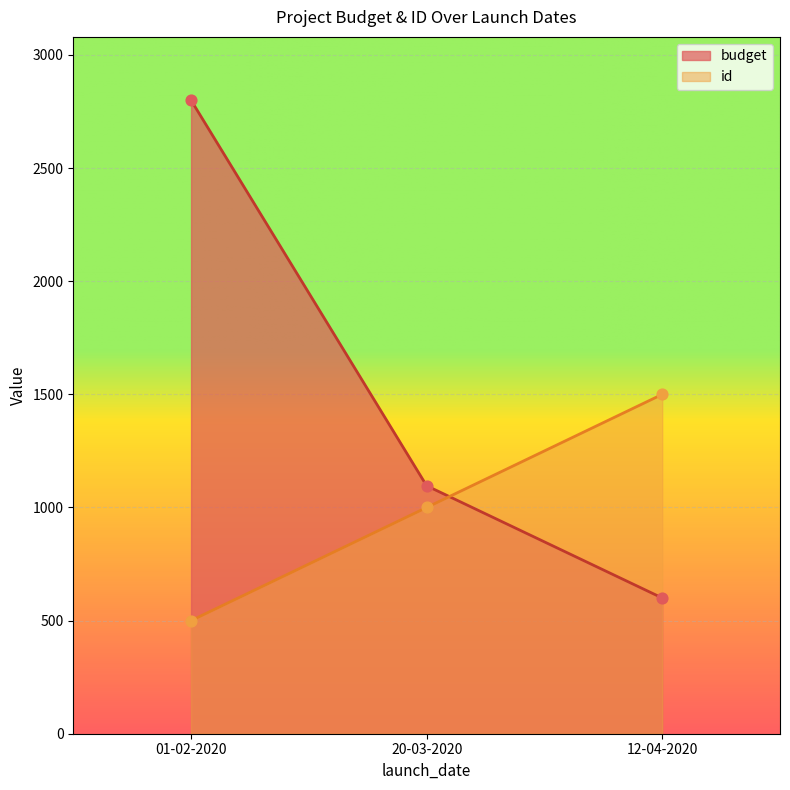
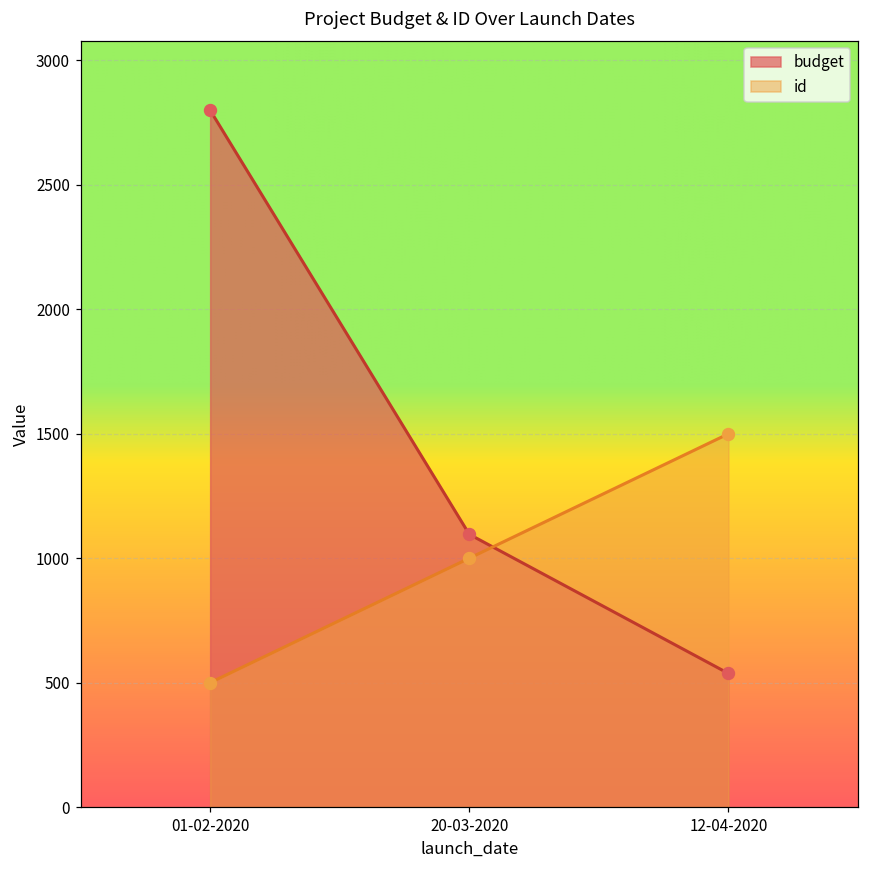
budget, 12-04-2020: 600 -> 540
